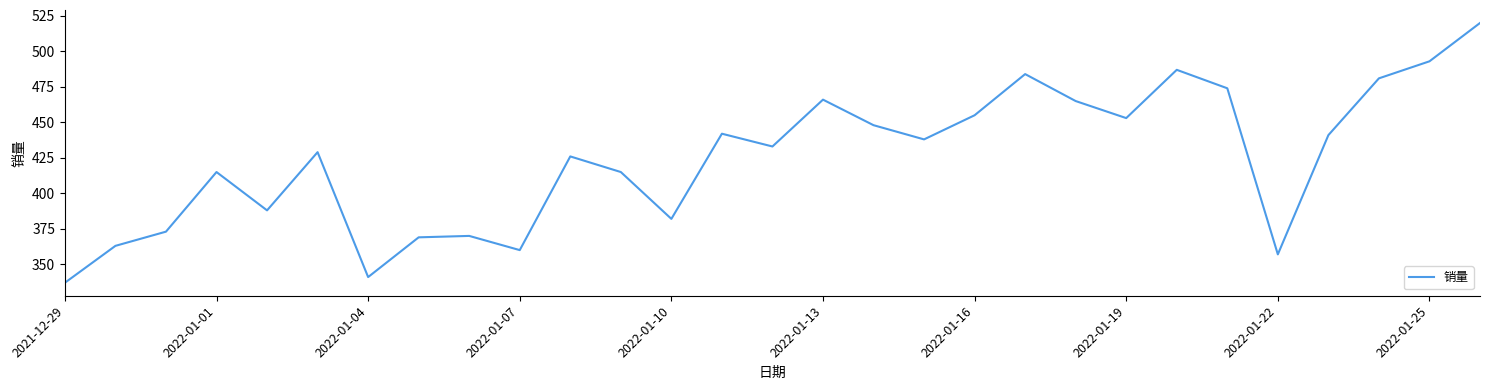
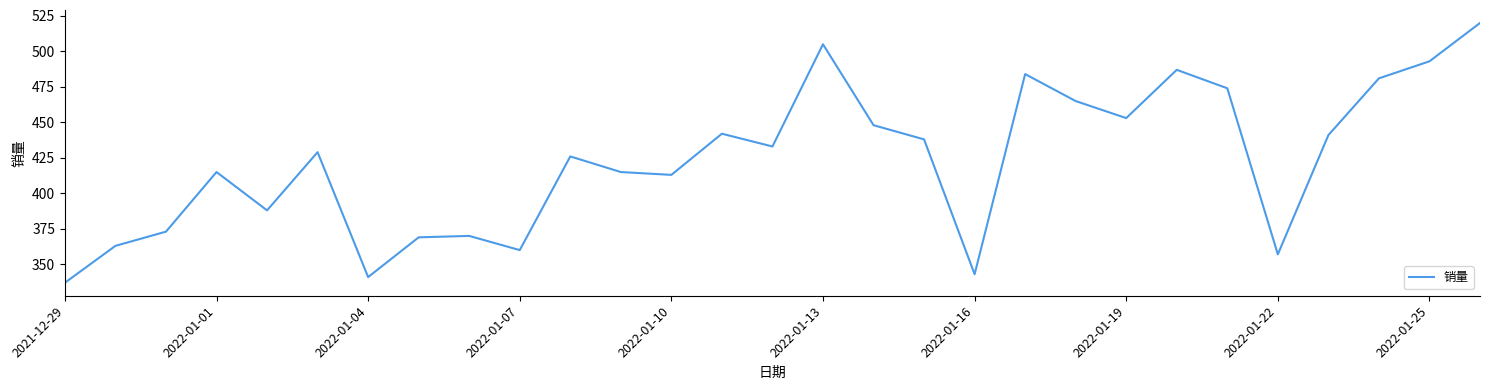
2022-01-10: 382 -> 413
2022-01-13: 466 -> 505
2022-01-16: 455 -> 343
